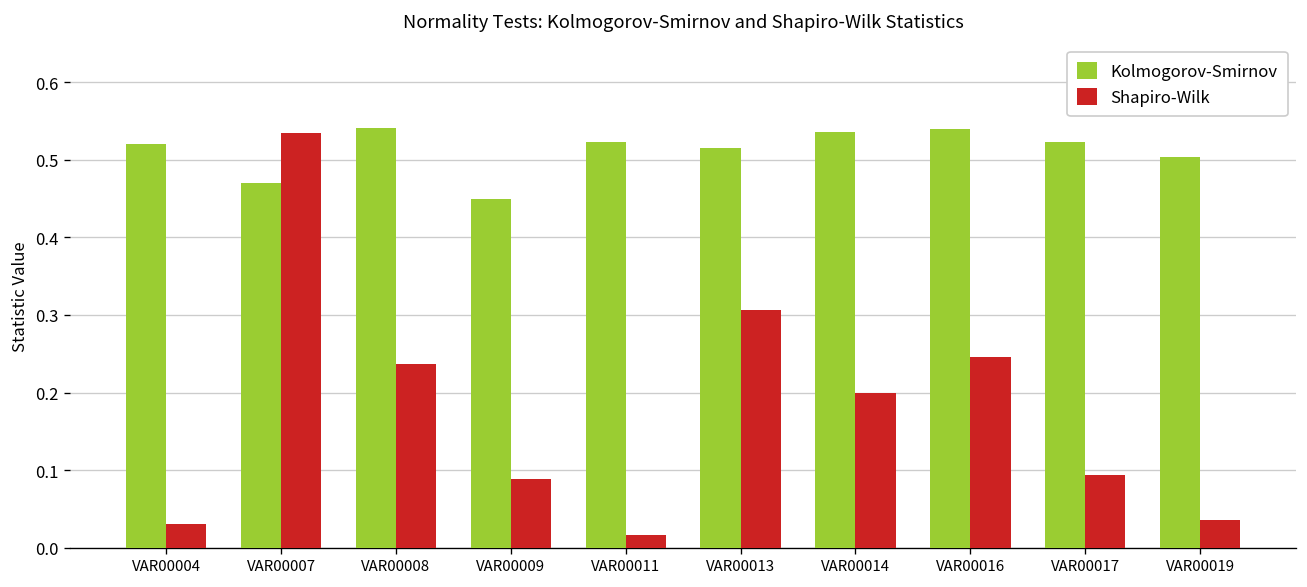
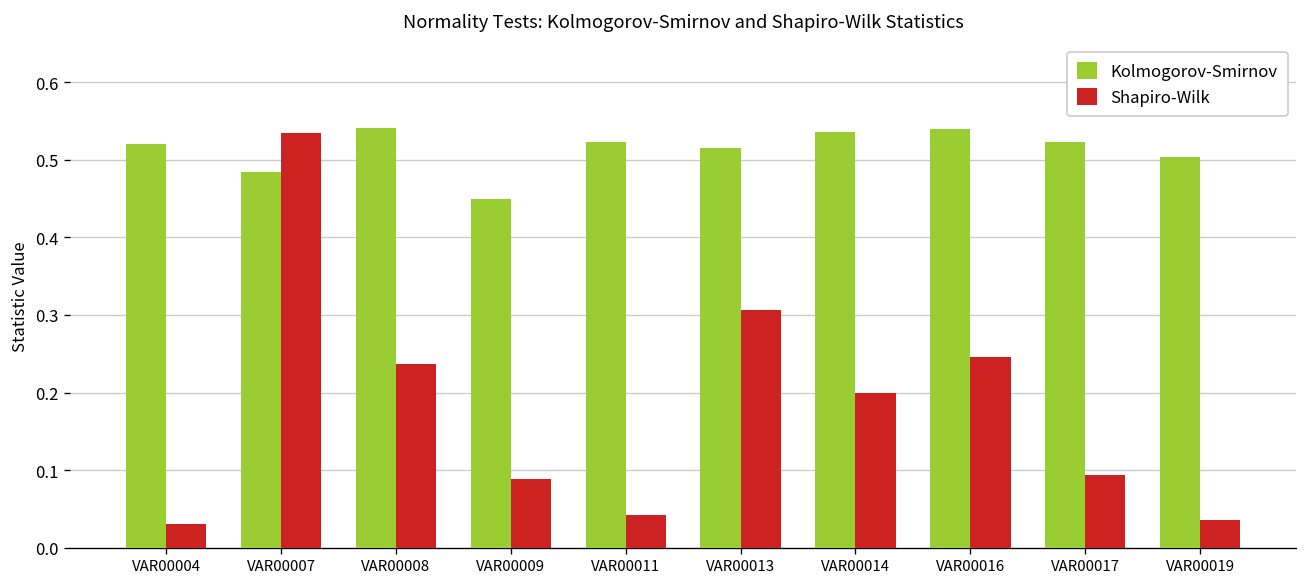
Kolmogorov-Smirnov, VAR00007: 0.47 -> 0.48
Shapiro-Wilk, VAR00011: 0.02 -> 0.04
